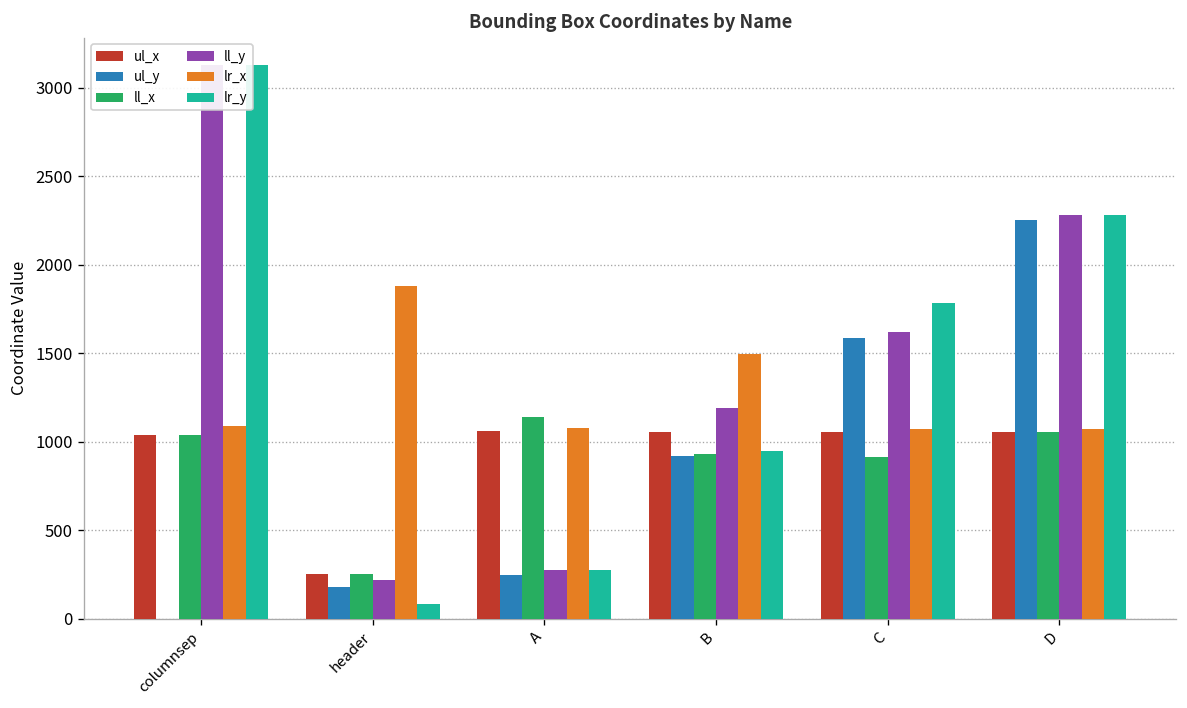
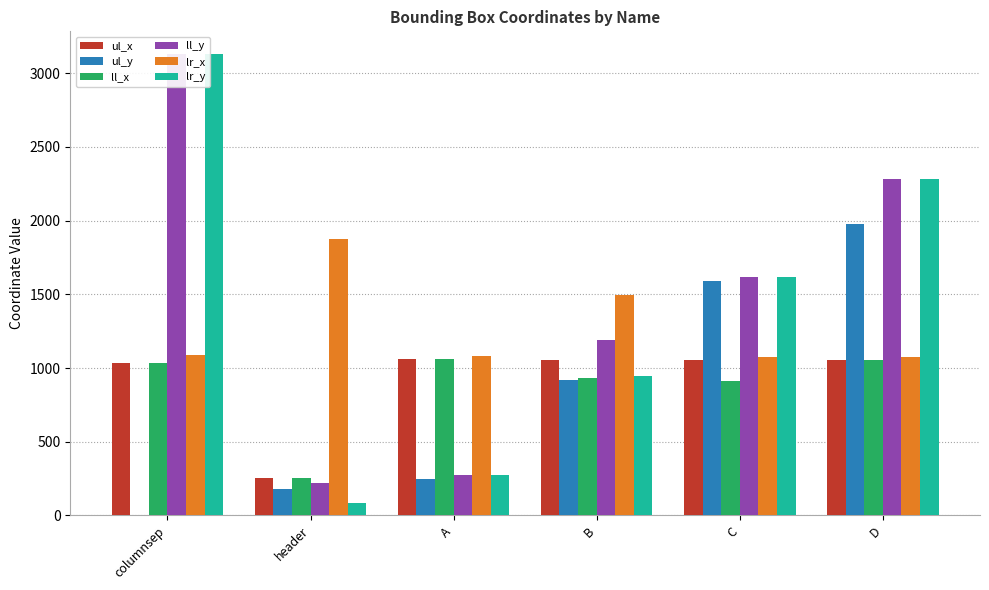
ll_x, A: 1140 -> 1060
lr_y, C: 1790 -> 1620
ul_y, D: 2260 -> 1980
